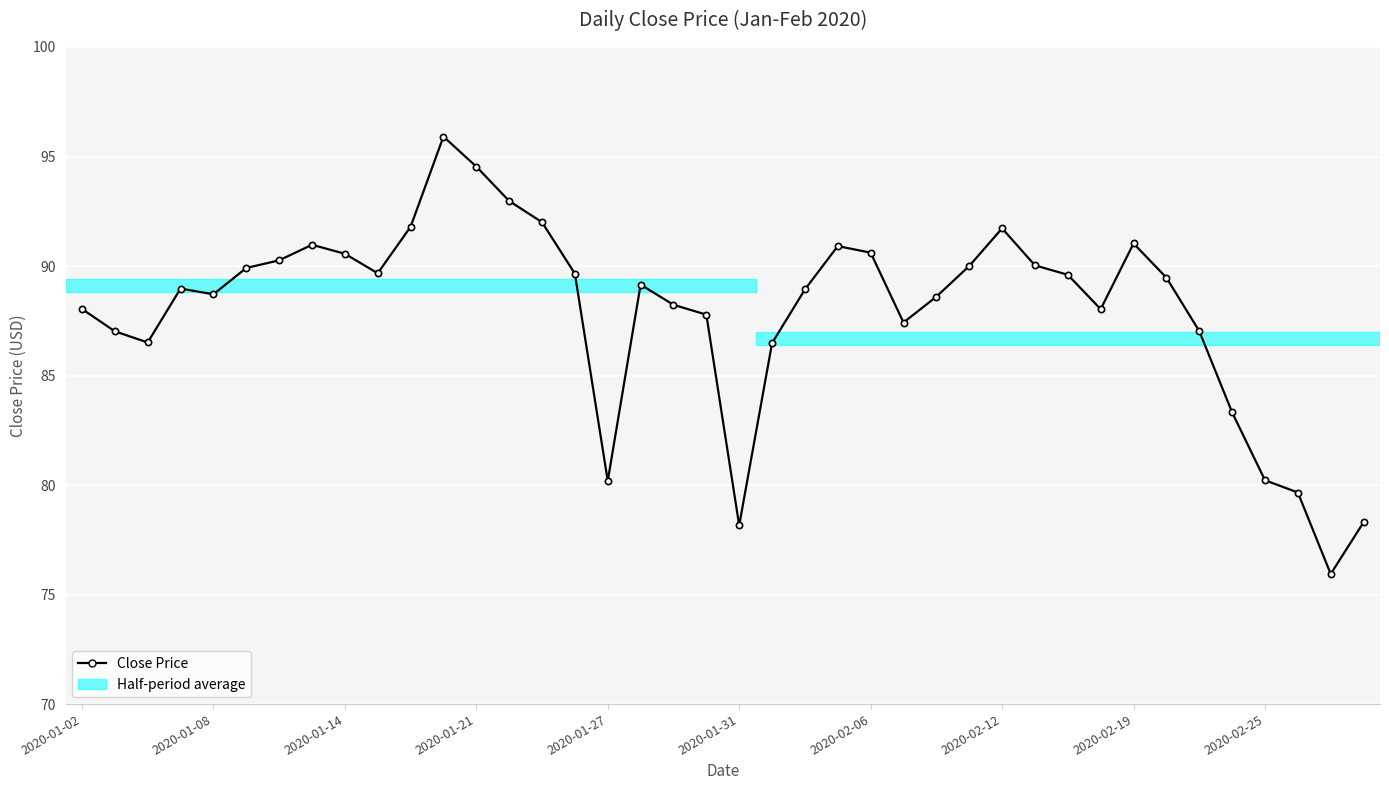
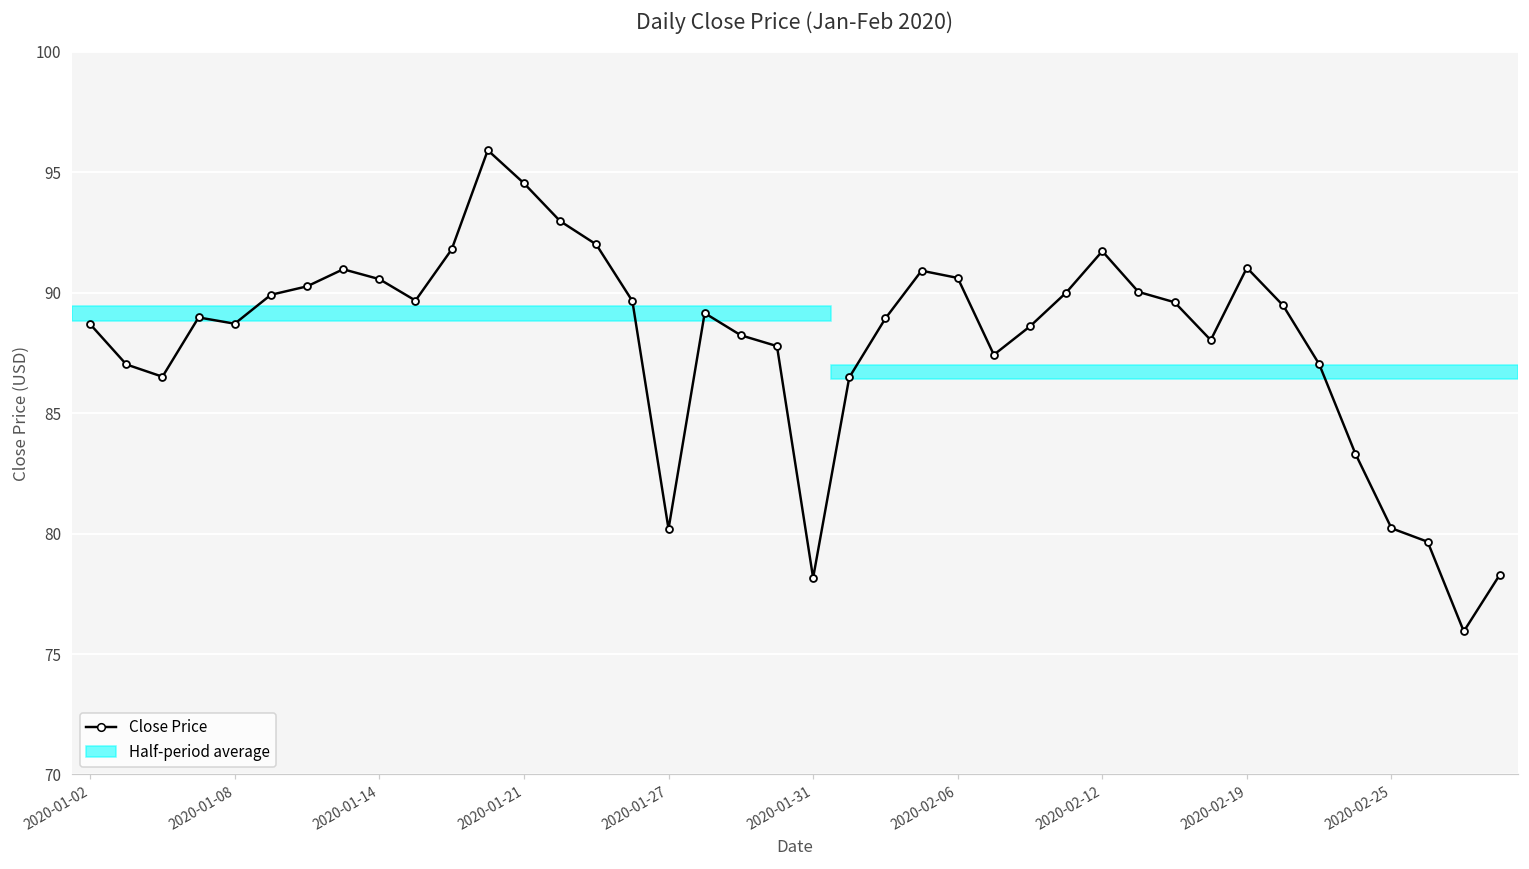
2020-01-02: 88.0 -> 88.7
